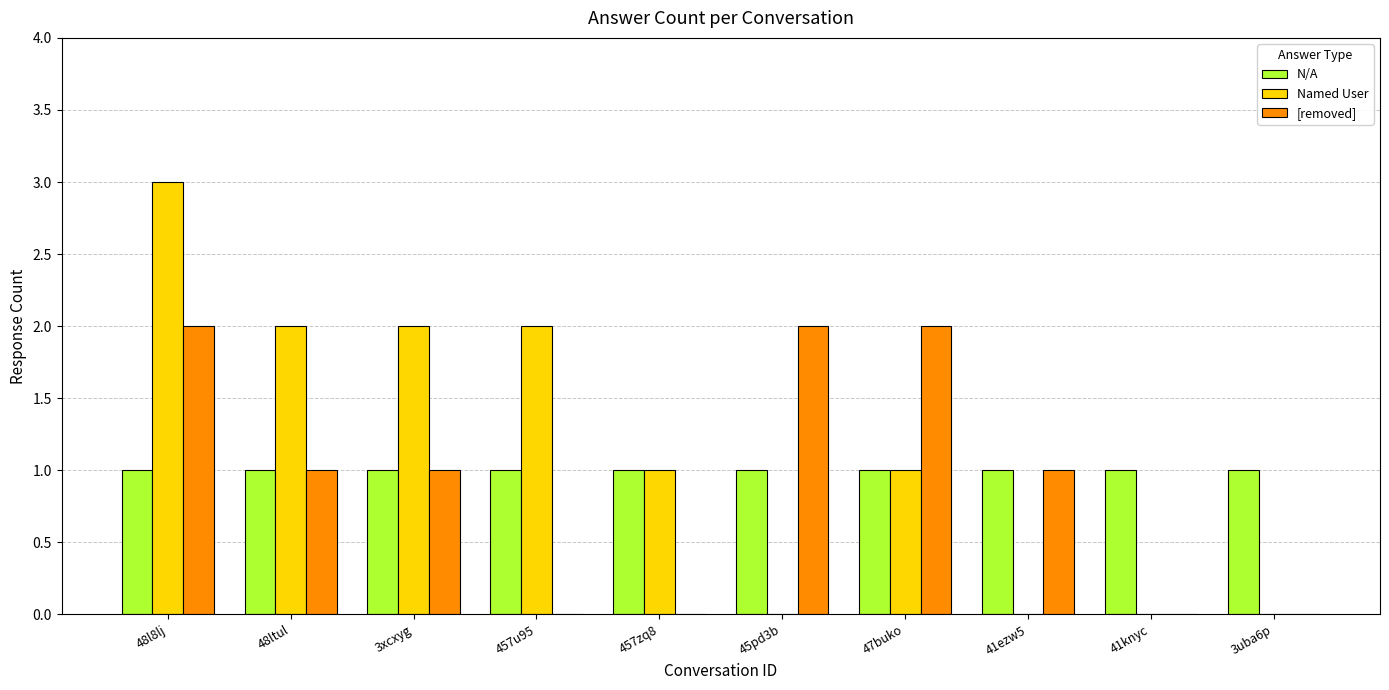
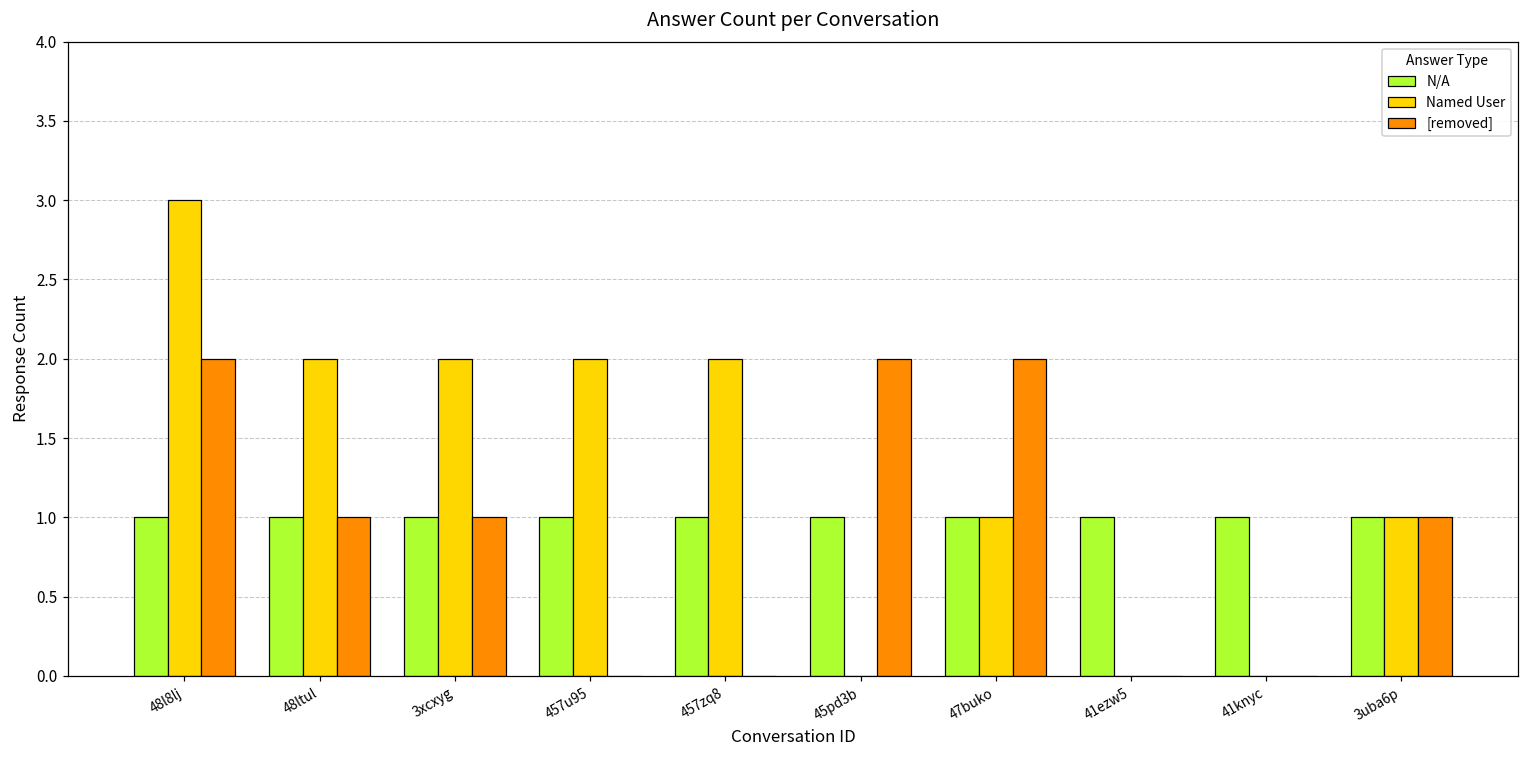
Named User, 457zq8: 1 -> 2
[removed], 41ezw5: 1 -> 0
Named User, 3uba6p: 0 -> 1
[removed], 3uba6p: 0 -> 1
